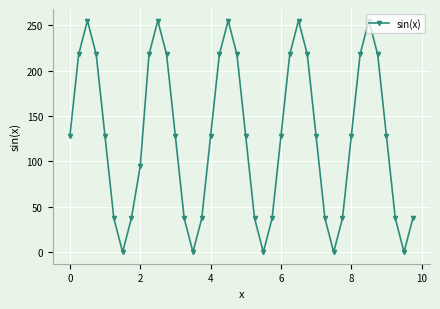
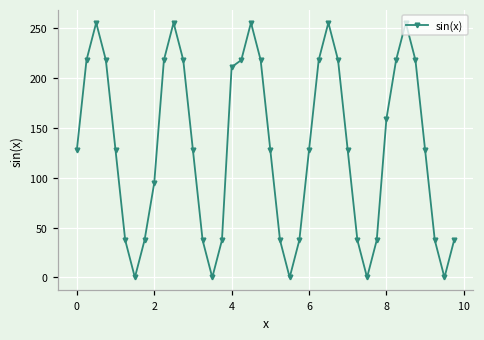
4: 130 -> 210
8: 130 -> 160
